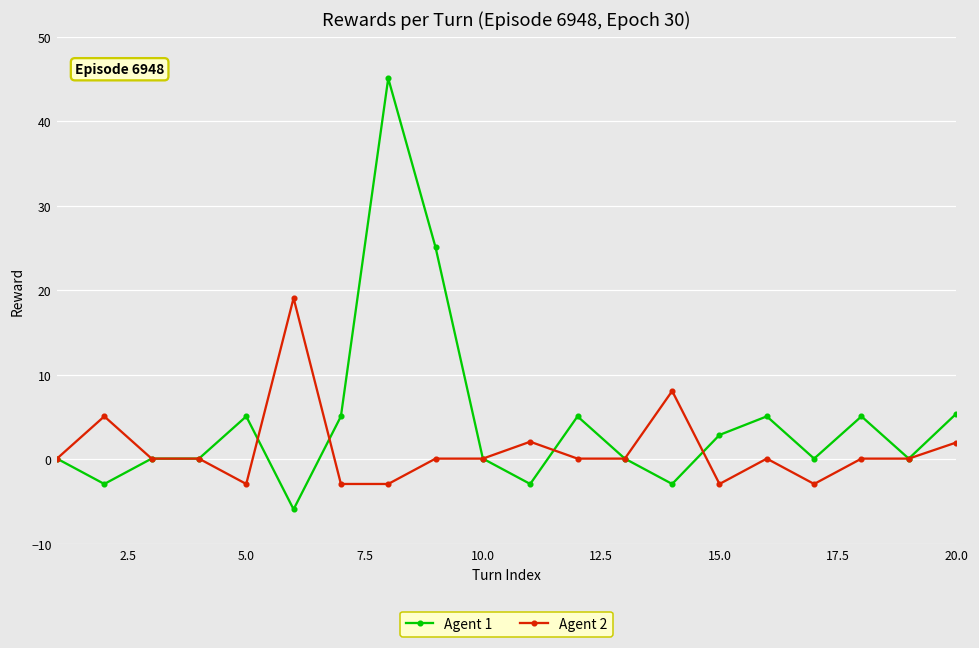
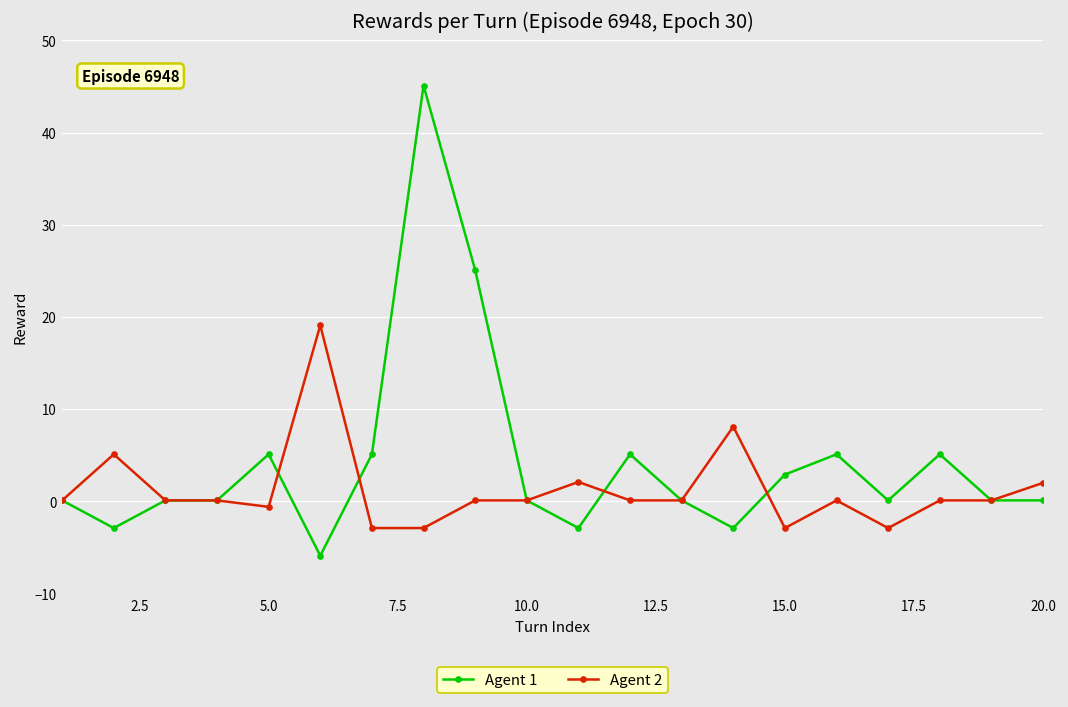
Agent 2, 5.0: -3 -> -1
Agent 1, 20.0: 5 -> 0
